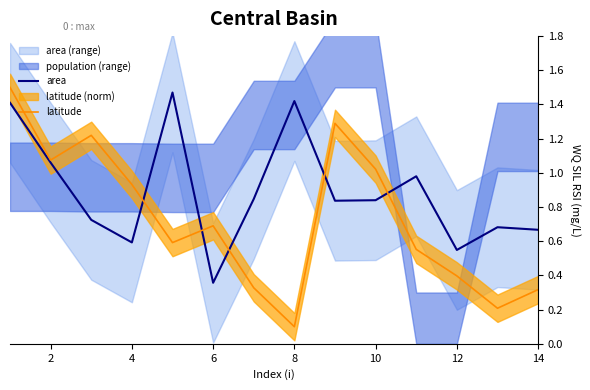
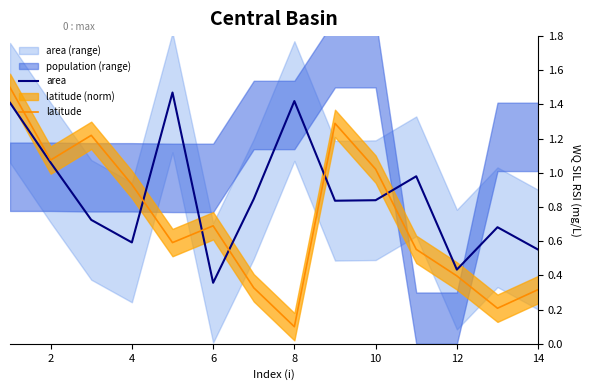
area, 12: 0.55 -> 0.43
area, 14: 0.67 -> 0.55
